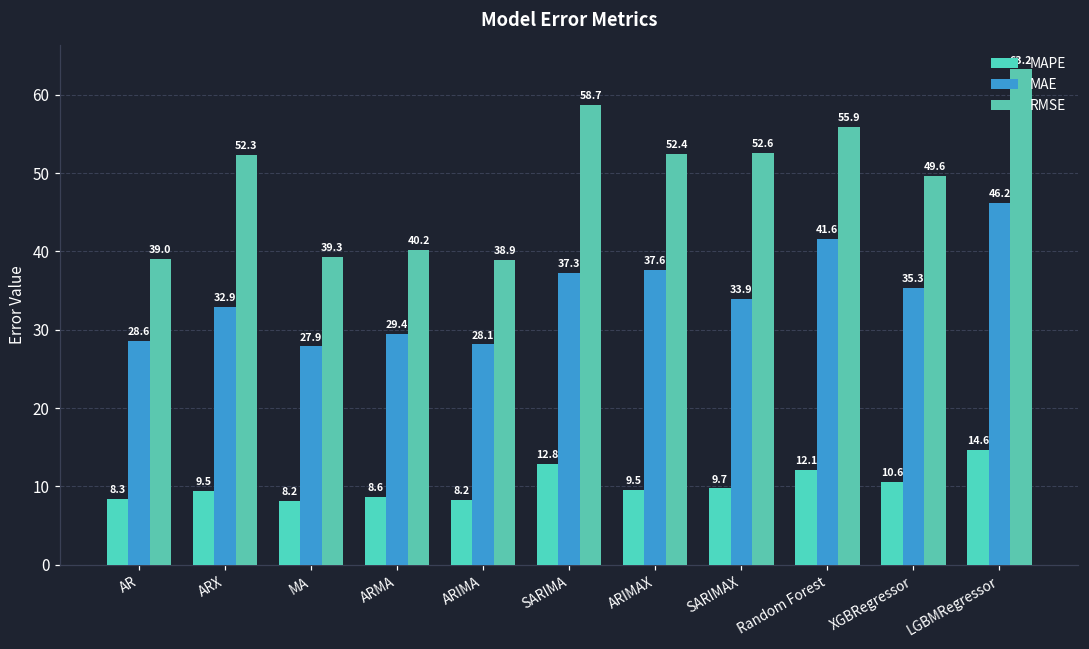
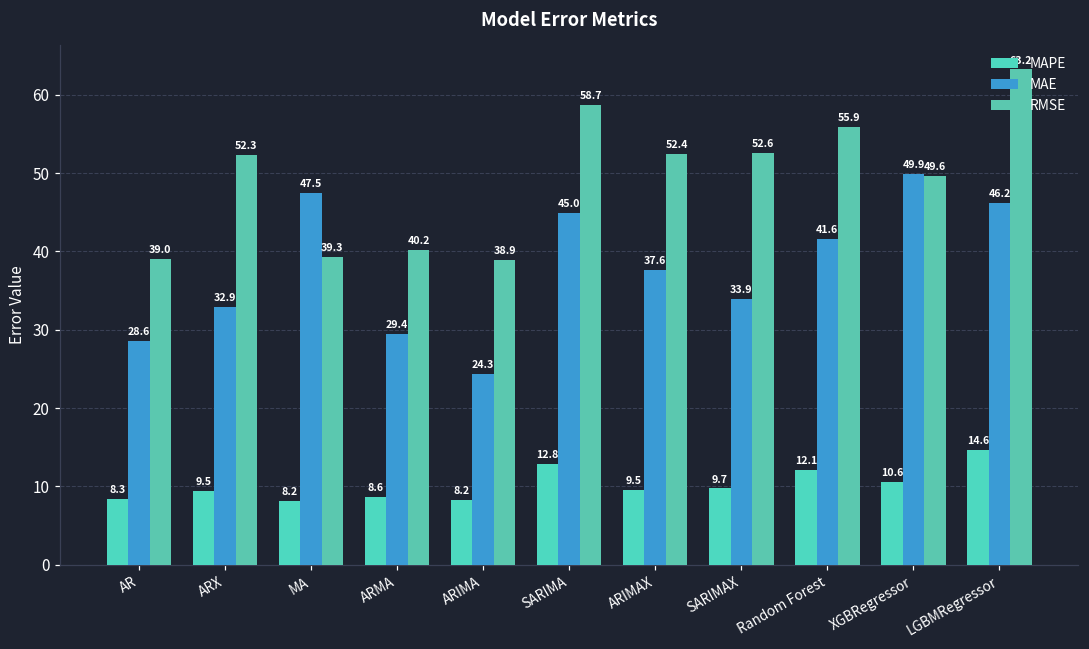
MAE, MA: 27.9 -> 47.5
MAE, ARIMA: 28.1 -> 24.3
MAE, SARIMA: 37.3 -> 45.0
MAE, XGBRegressor: 35.3 -> 49.9
